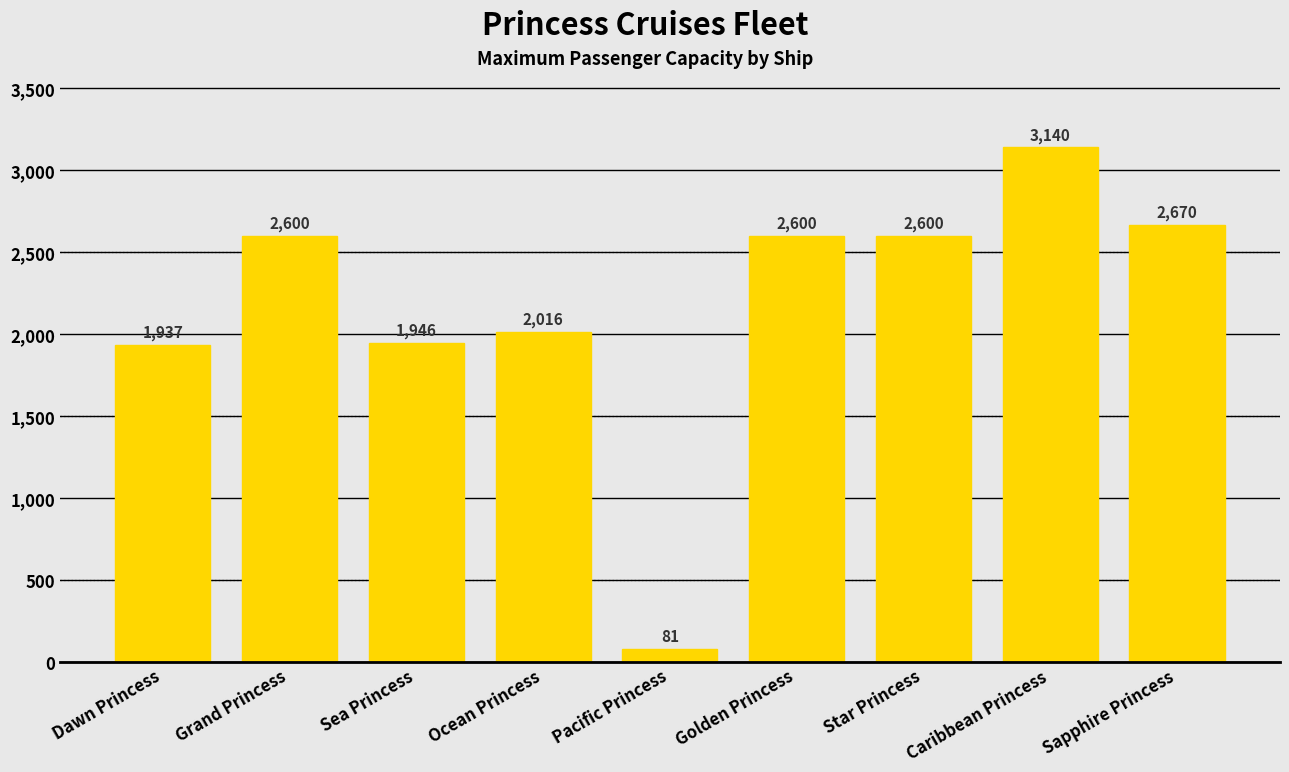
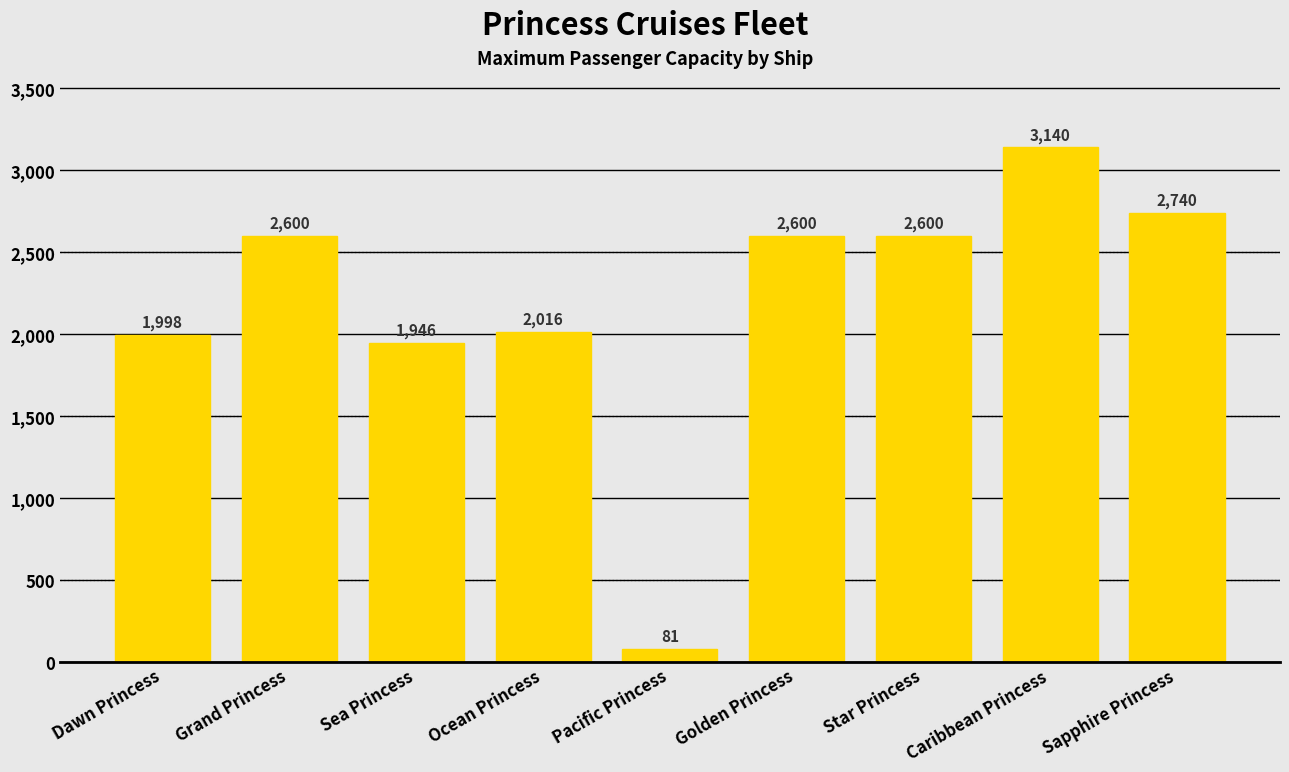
Dawn Princess: 1,937 -> 1,998
Sapphire Princess: 2,670 -> 2,740
